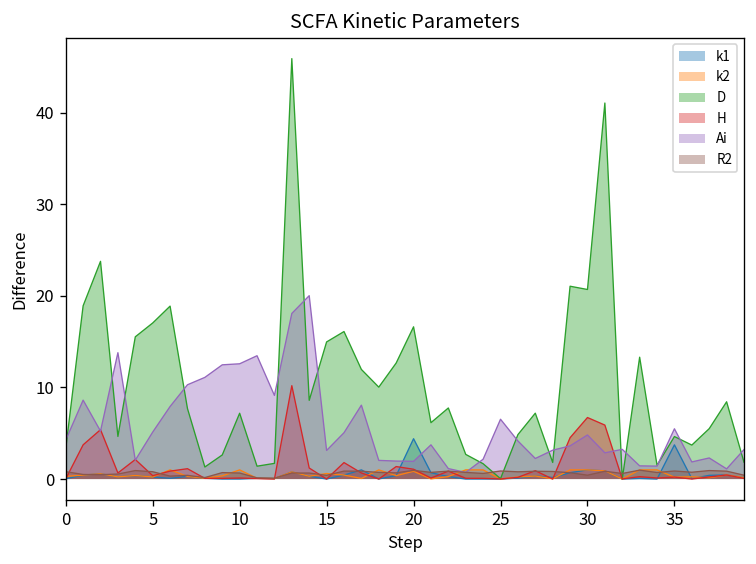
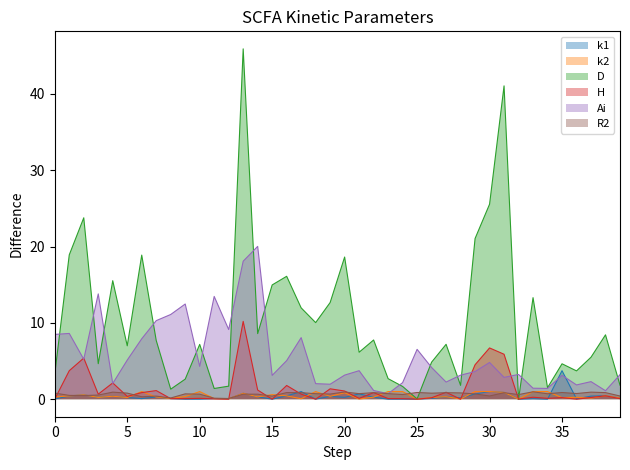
Ai, 0: 4 -> 8
D, 5: 17 -> 7
Ai, 10: 13 -> 4
k1, 20: 4 -> 0
D, 20: 17 -> 19
Ai, 20: 2 -> 3
D, 30: 21 -> 26
Ai, 35: 5 -> 3
